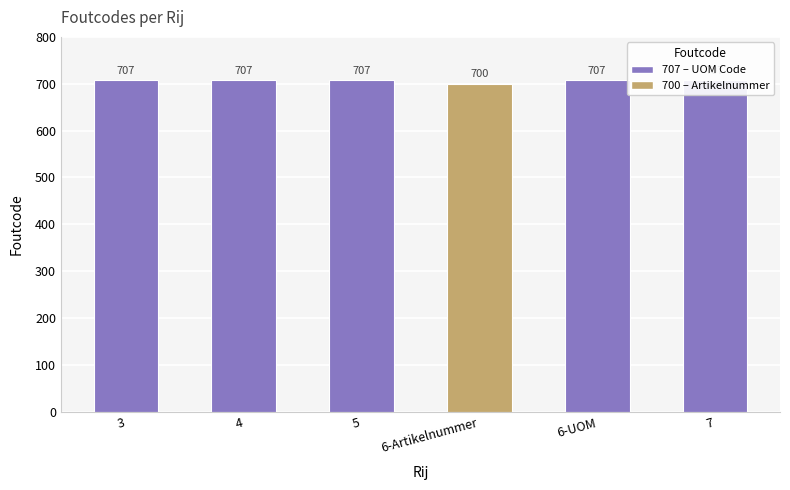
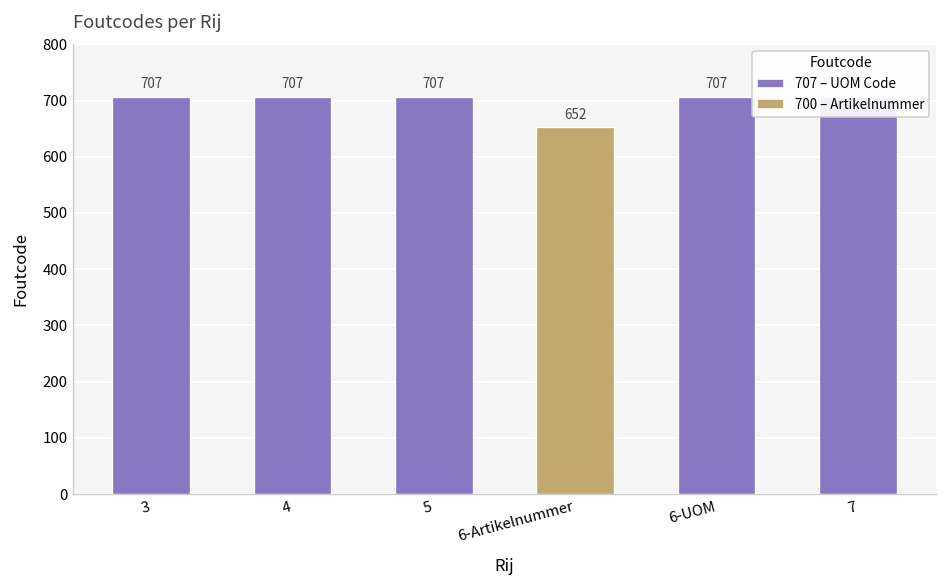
6-Artikelnummer: 700 -> 652
